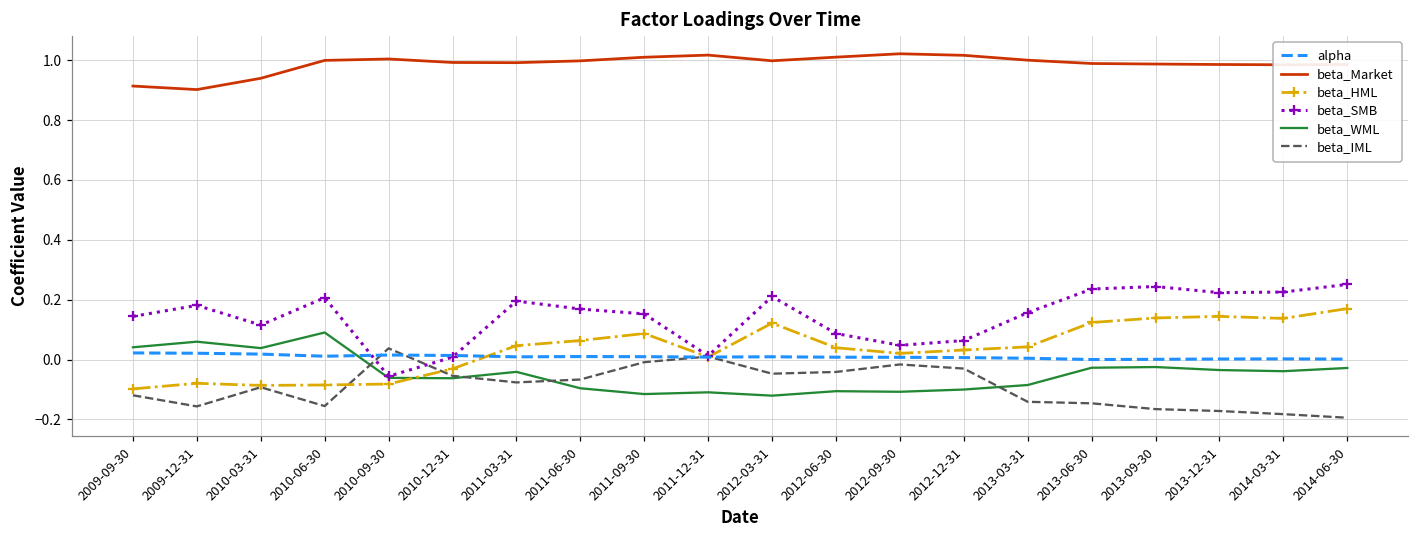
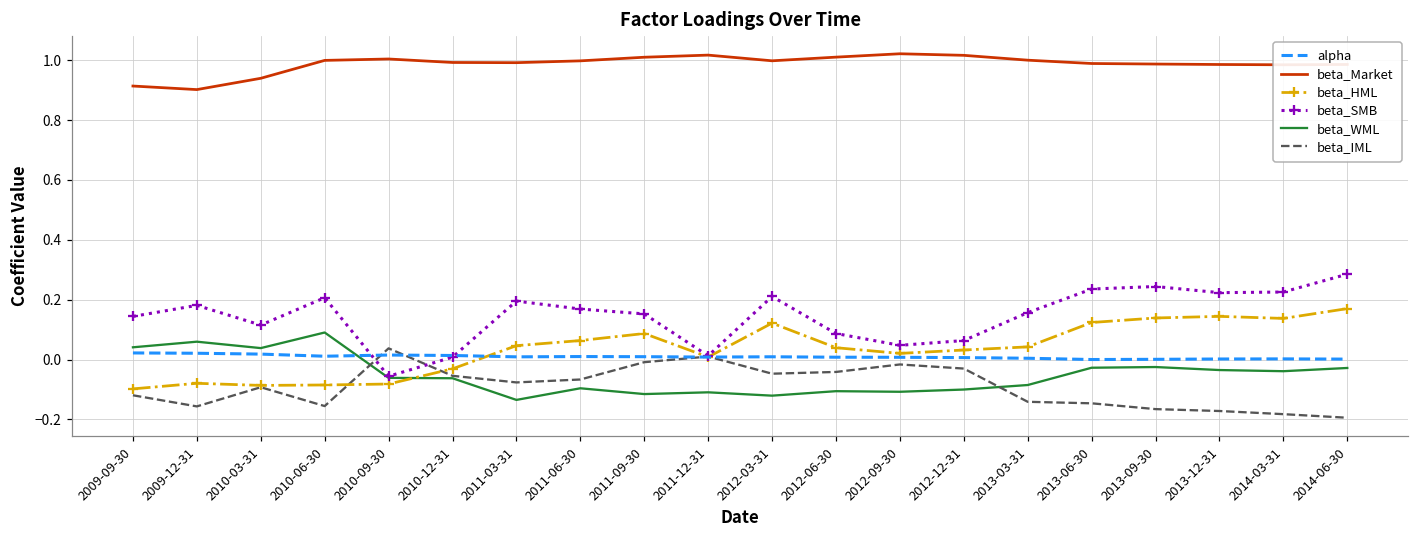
beta_WML, 2011-03-31: -0.04 -> -0.14
beta_SMB, 2014-06-30: 0.25 -> 0.29
